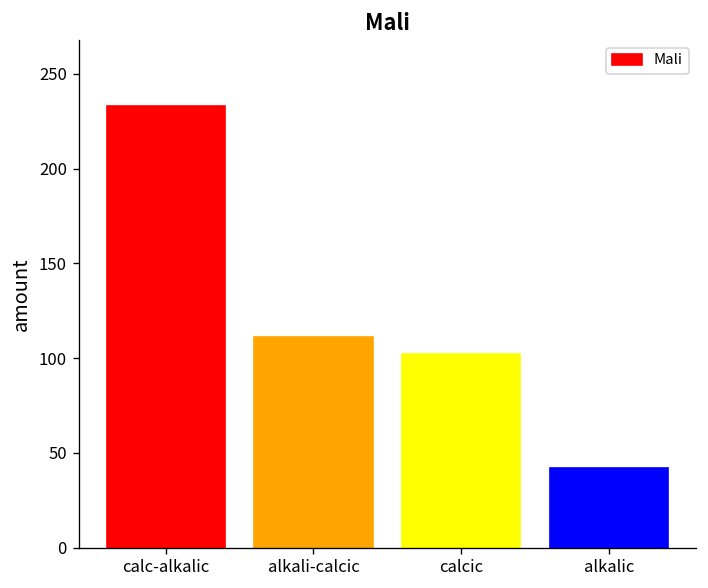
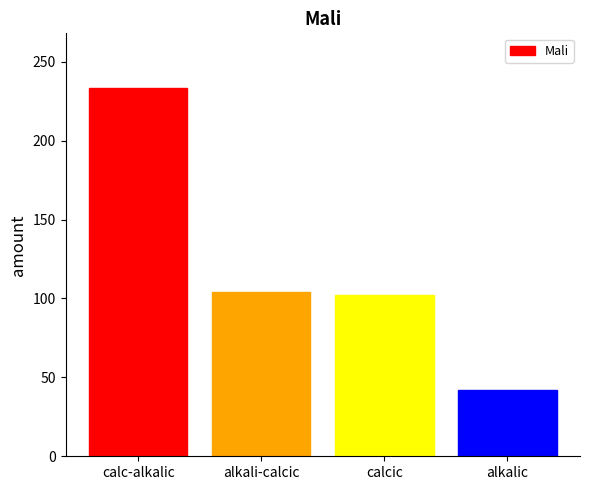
alkali-calcic: 111 -> 104
